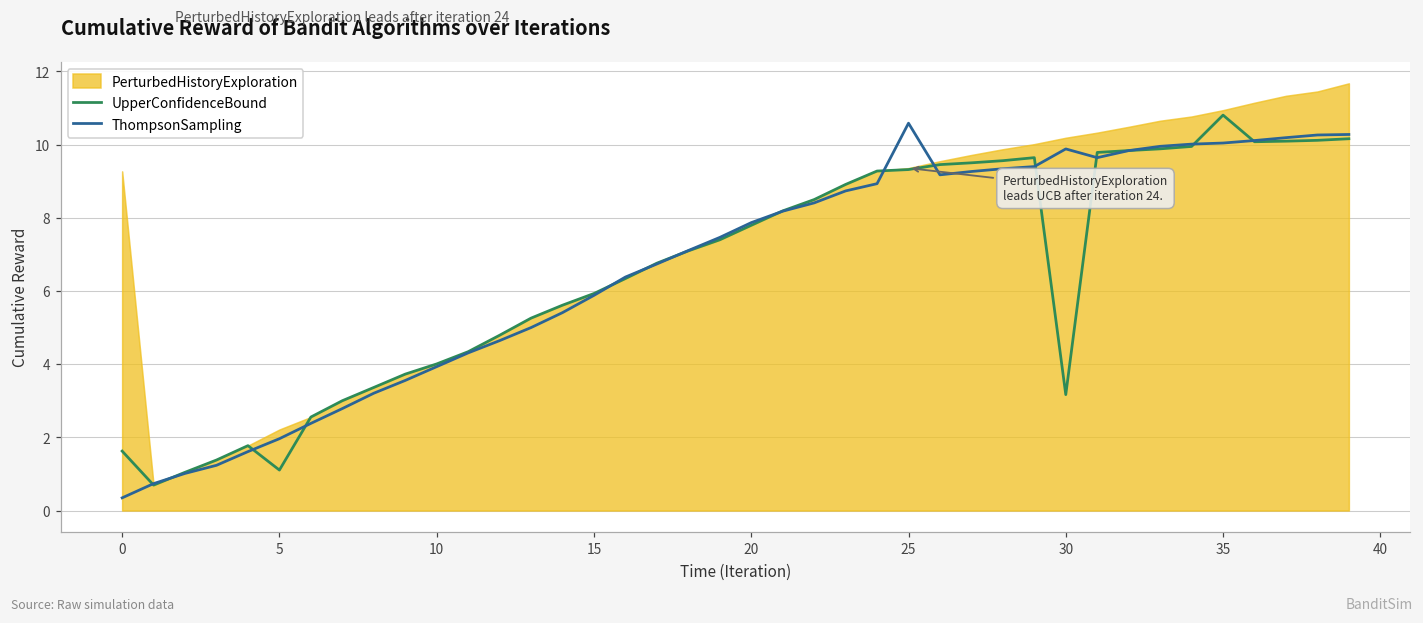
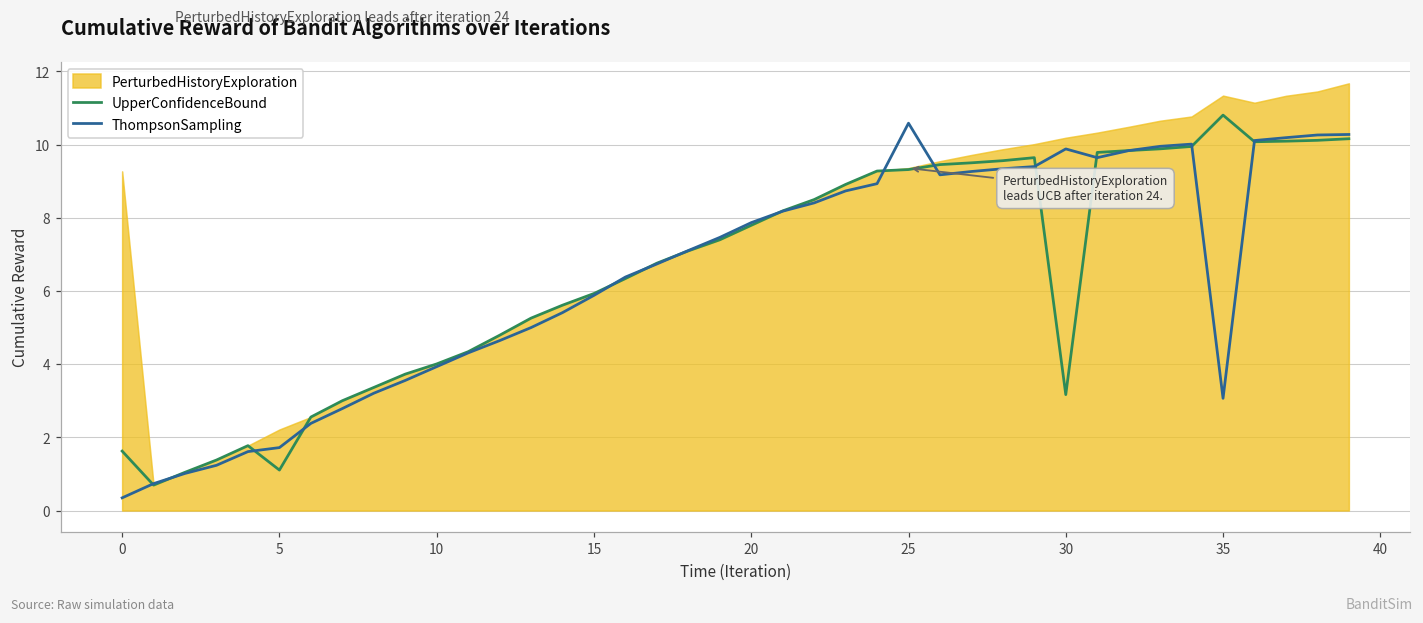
ThompsonSampling, 5: 2.0 -> 1.7
PerturbedHistoryExploration, 35: 10.9 -> 11.3
ThompsonSampling, 35: 10.0 -> 3.1
